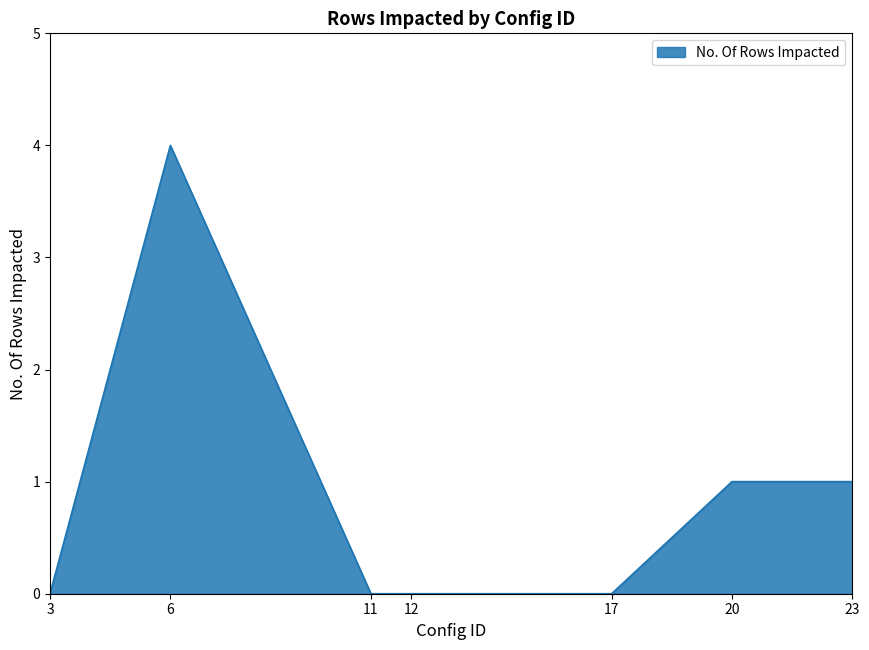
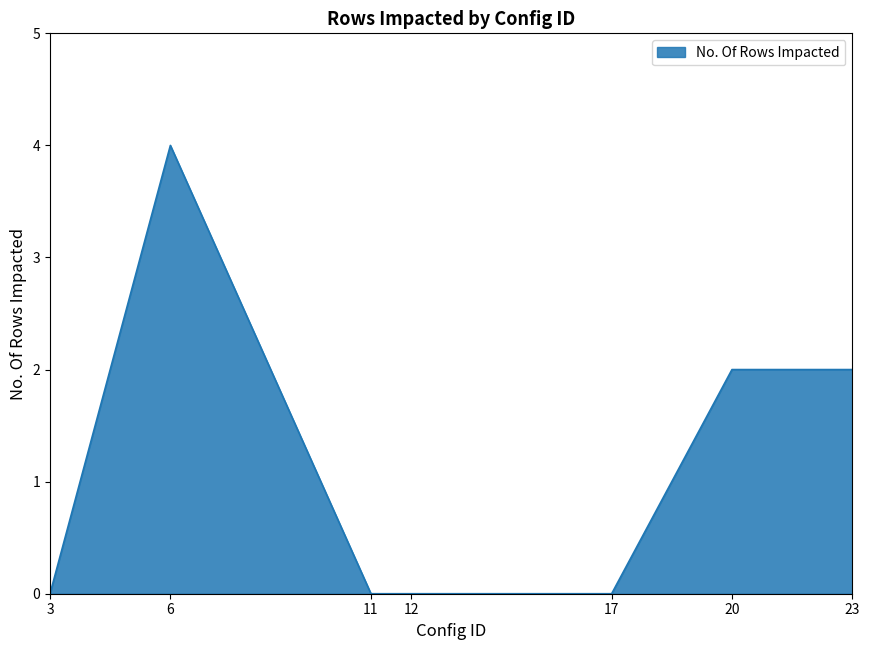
20: 1 -> 2
23: 1 -> 2
